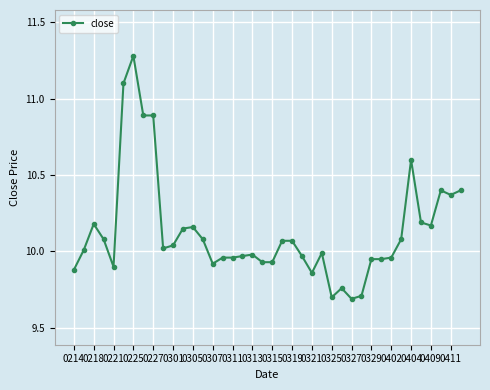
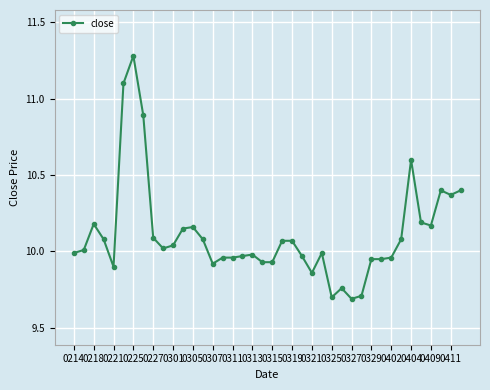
0214: 9.88 -> 9.99
0227: 10.89 -> 10.09
